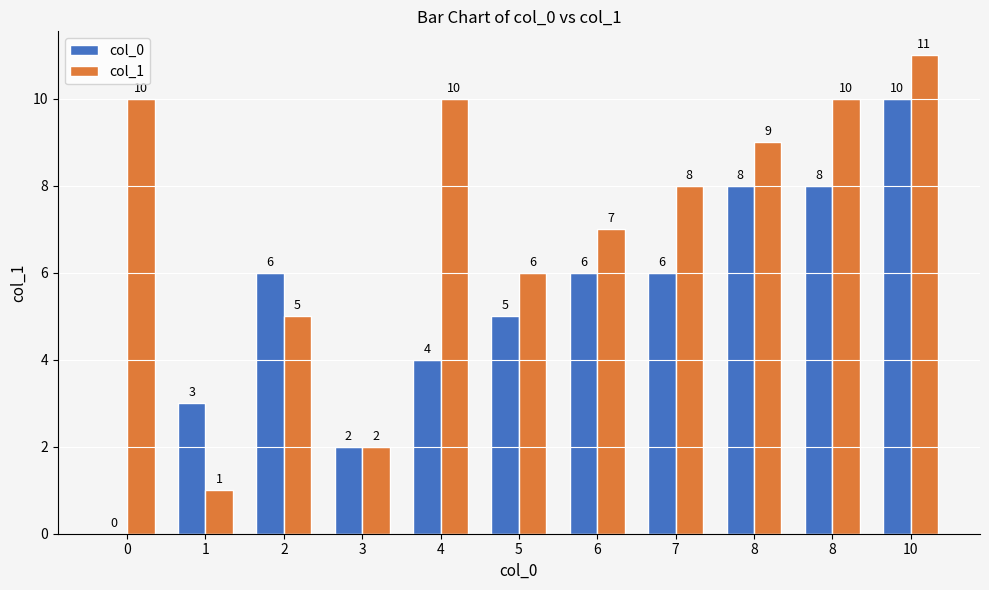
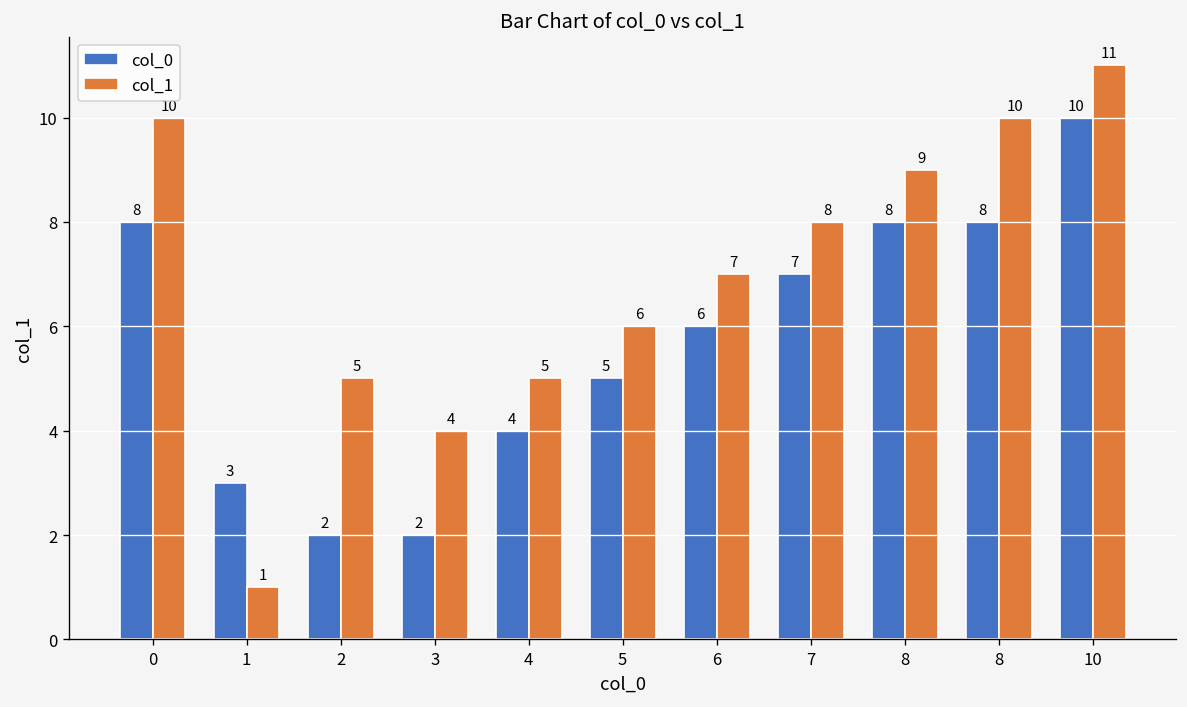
col_0, 0: 0 -> 8
col_0, 2: 6 -> 2
col_1, 3: 2 -> 4
col_1, 4: 10 -> 5
col_0, 7: 6 -> 7
